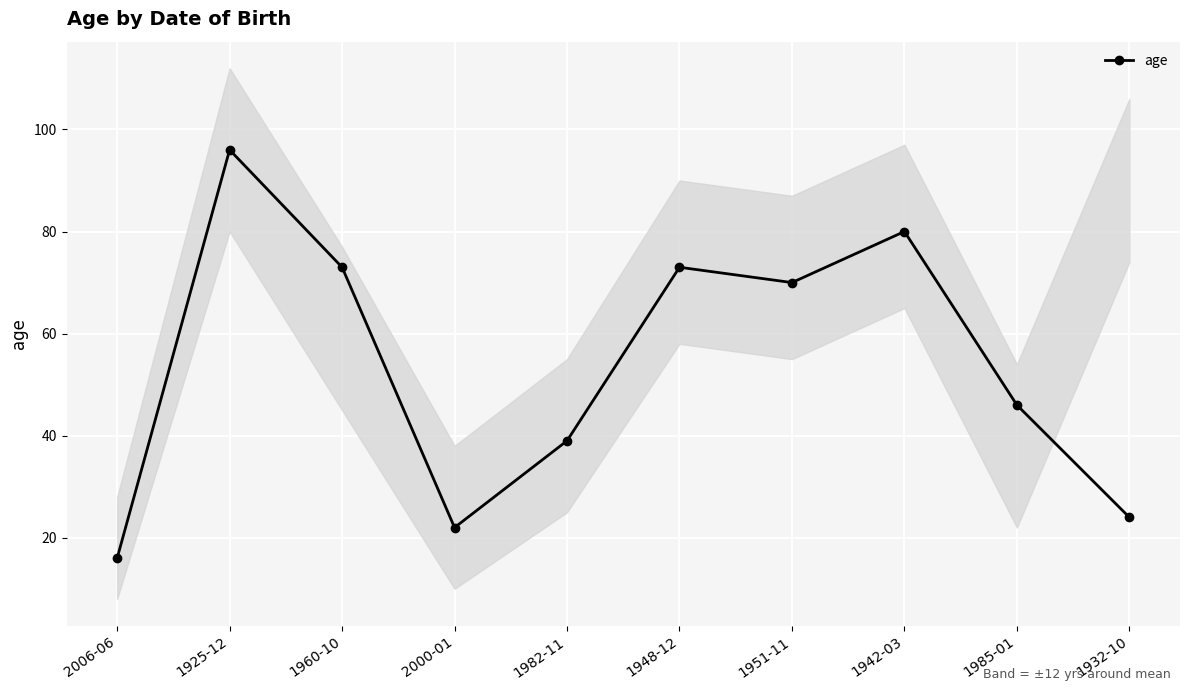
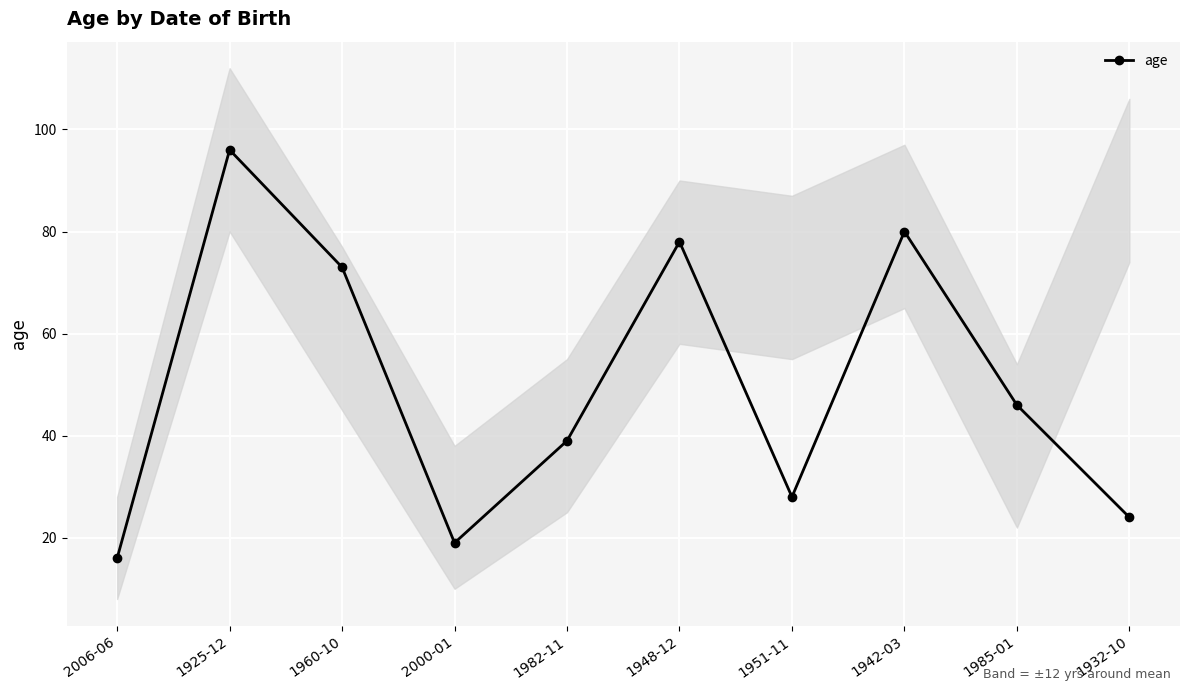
age, 2000-01: 22 -> 19
age, 1948-12: 73 -> 78
age, 1951-11: 70 -> 28
